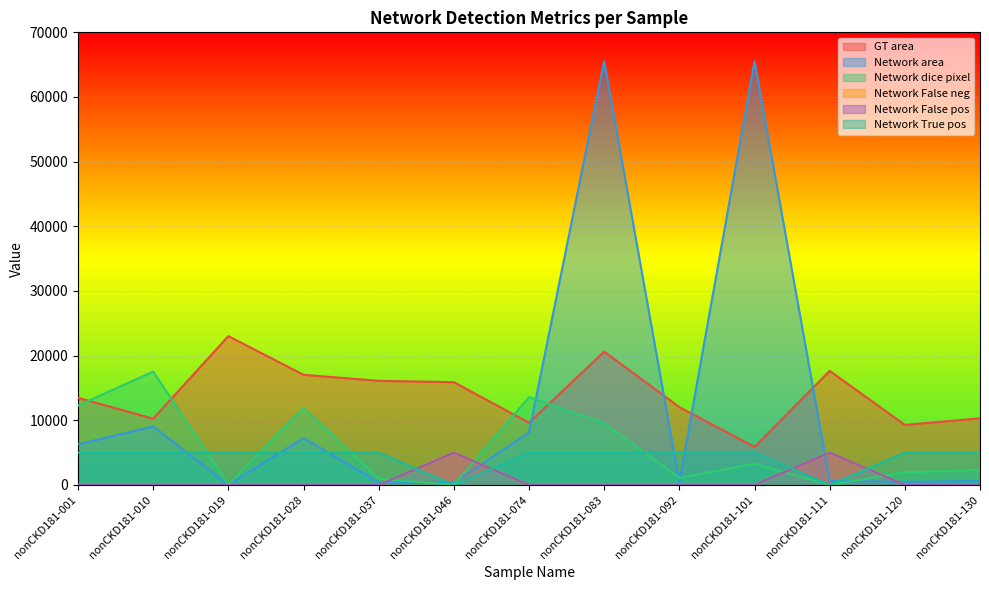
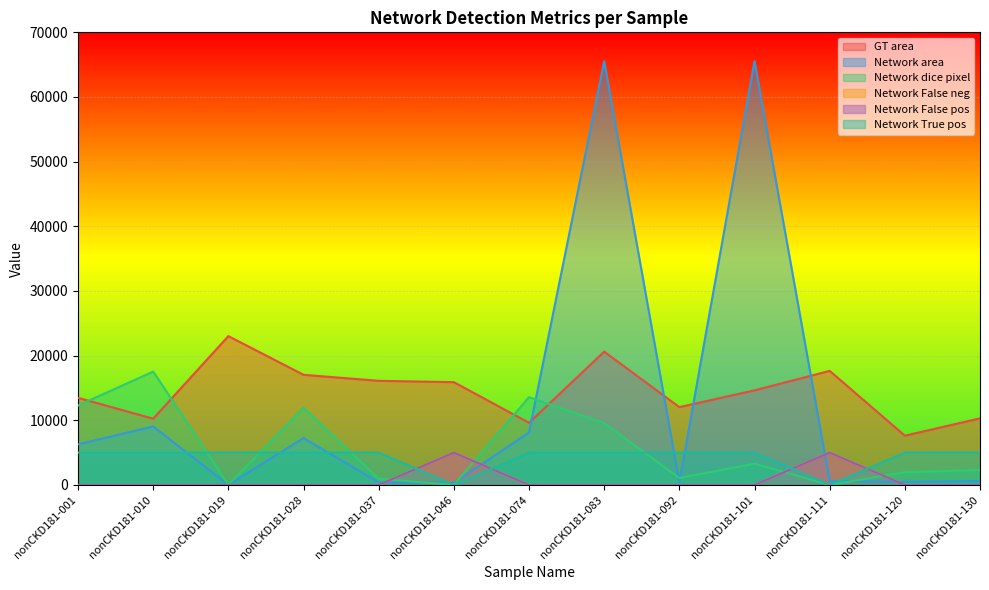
GT area, nonCKD181-101: 6000 -> 15000
GT area, nonCKD181-120: 9000 -> 8000
